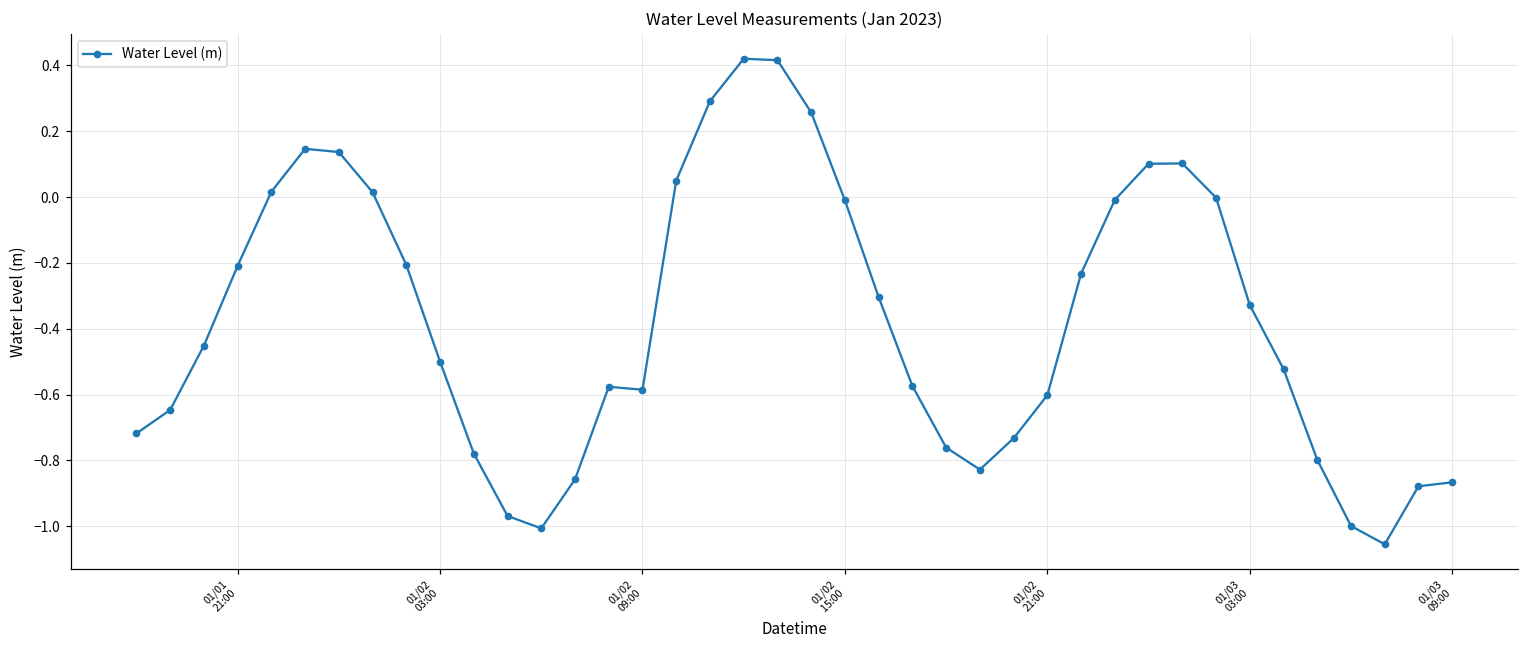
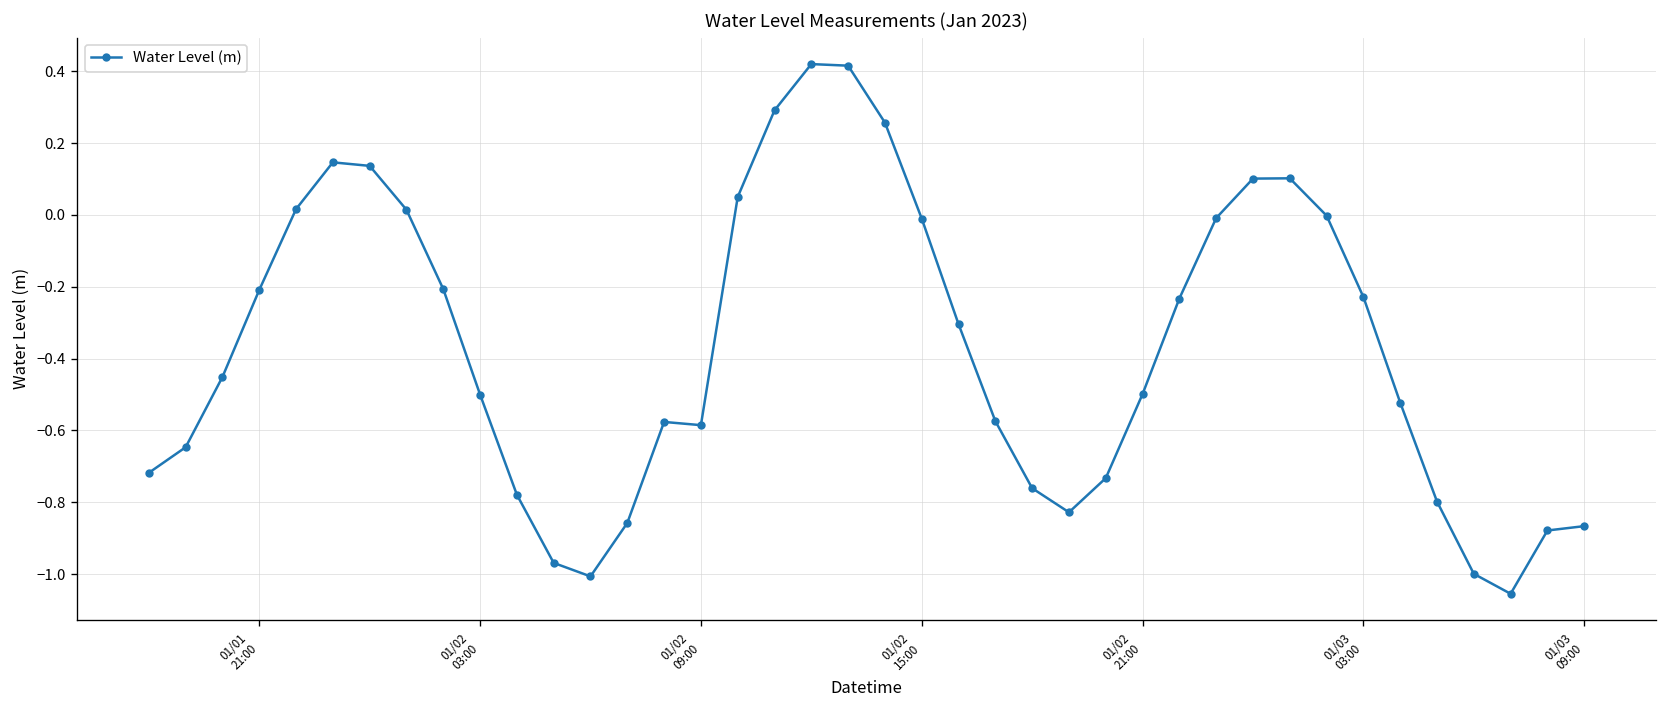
01/02 21:00: -0.60 -> -0.50
01/03 03:00: -0.33 -> -0.23
